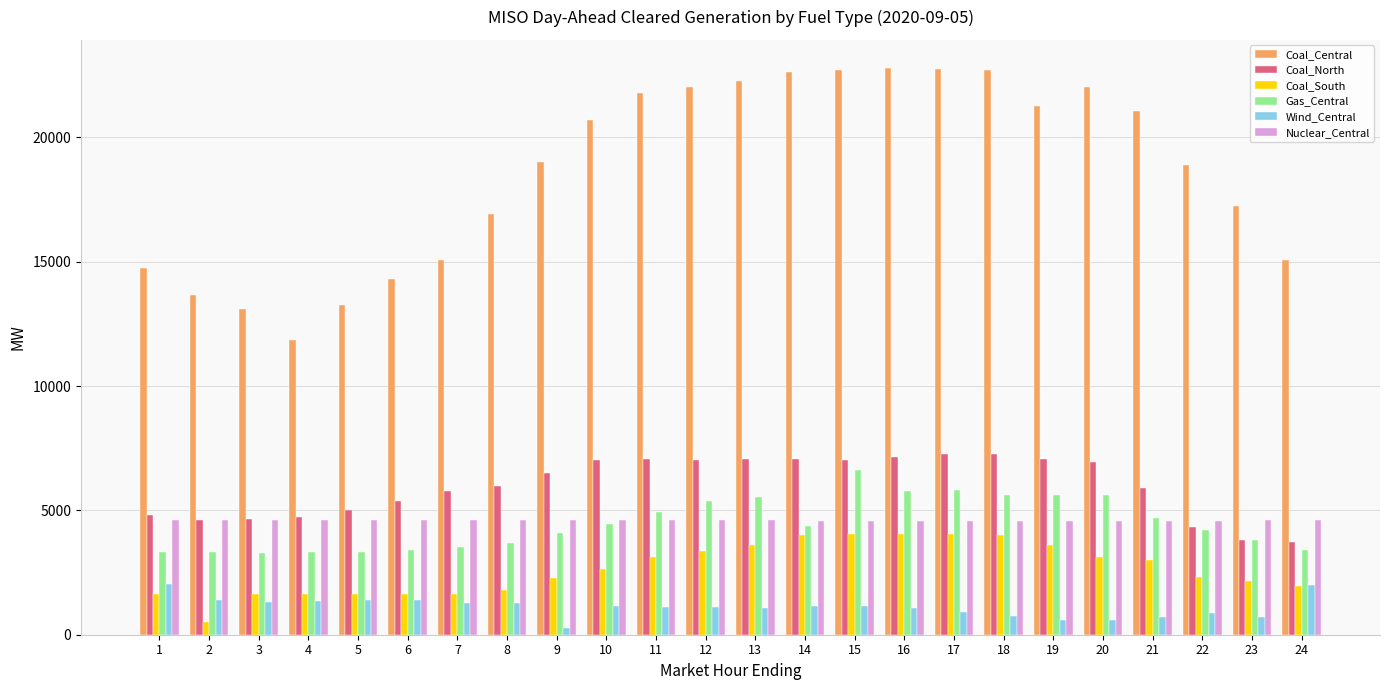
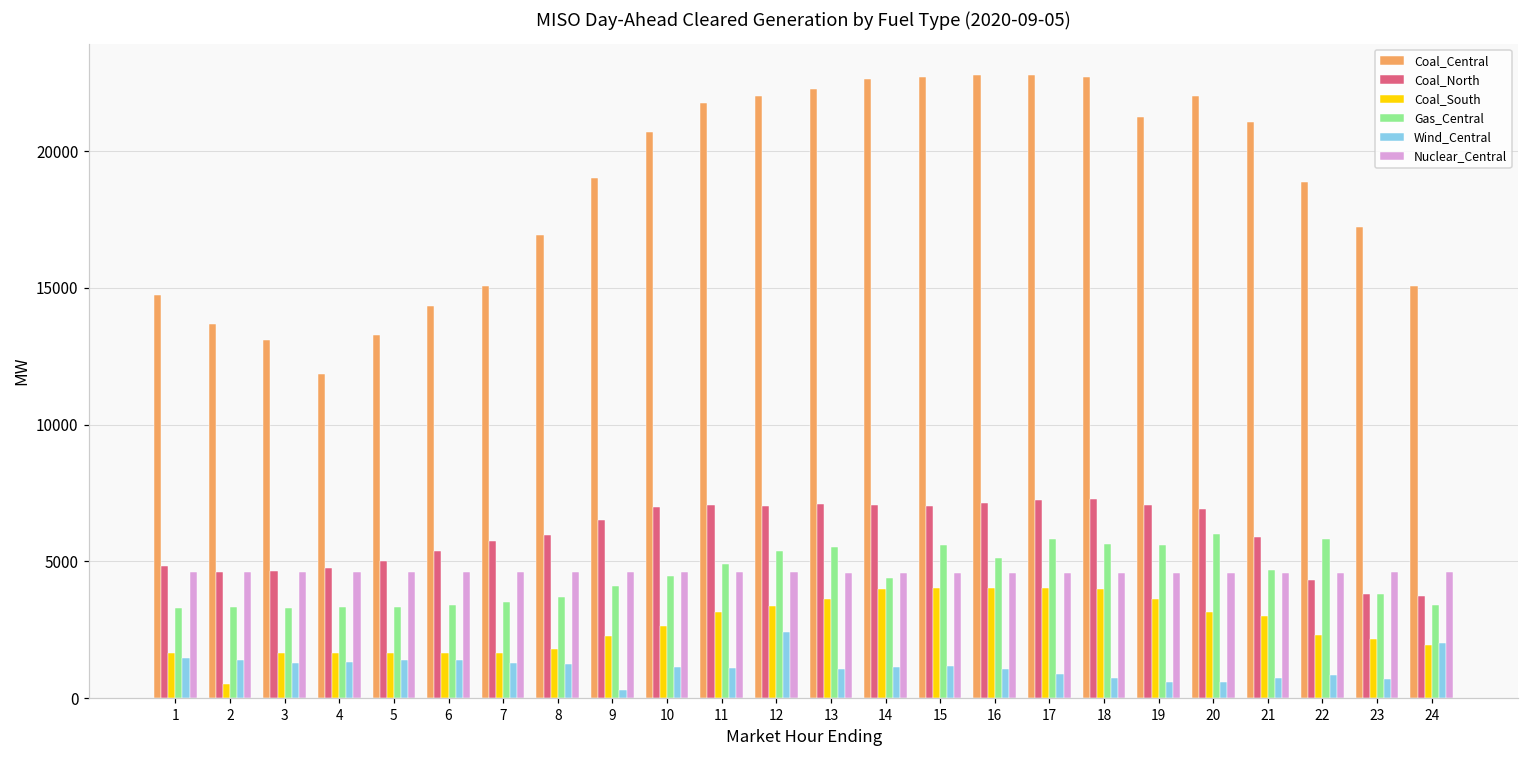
Wind_Central, 1: 2000 -> 1500
Wind_Central, 12: 1100 -> 2400
Gas_Central, 15: 6600 -> 5600
Gas_Central, 16: 5800 -> 5100
Gas_Central, 20: 5600 -> 6000
Gas_Central, 22: 4200 -> 5800
